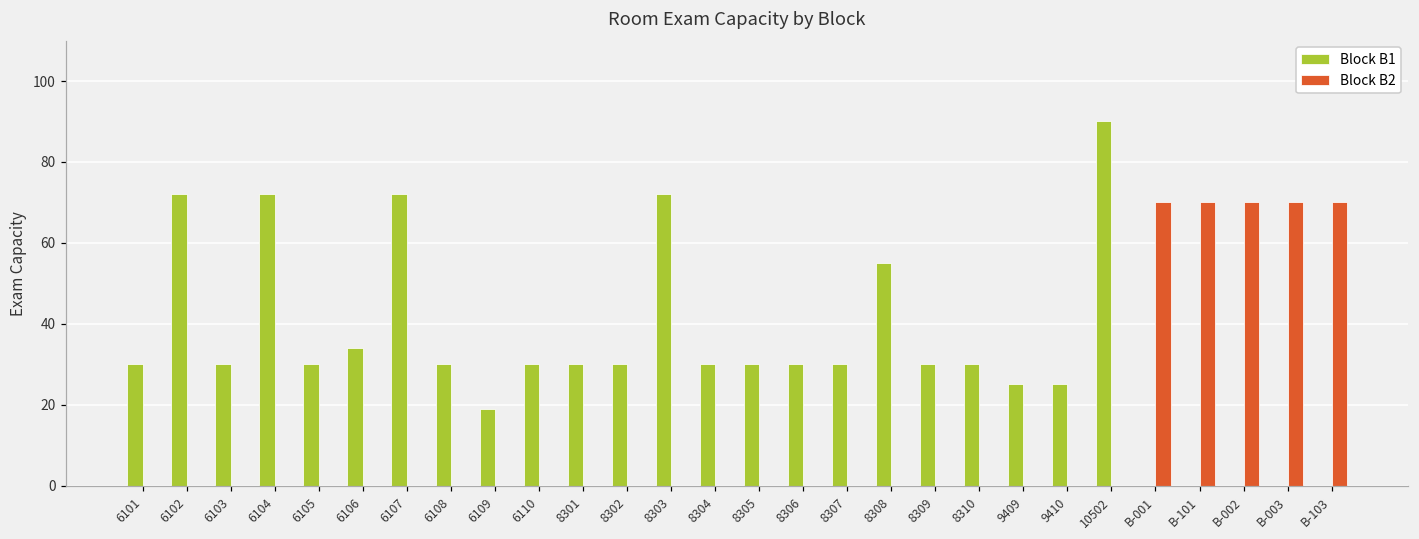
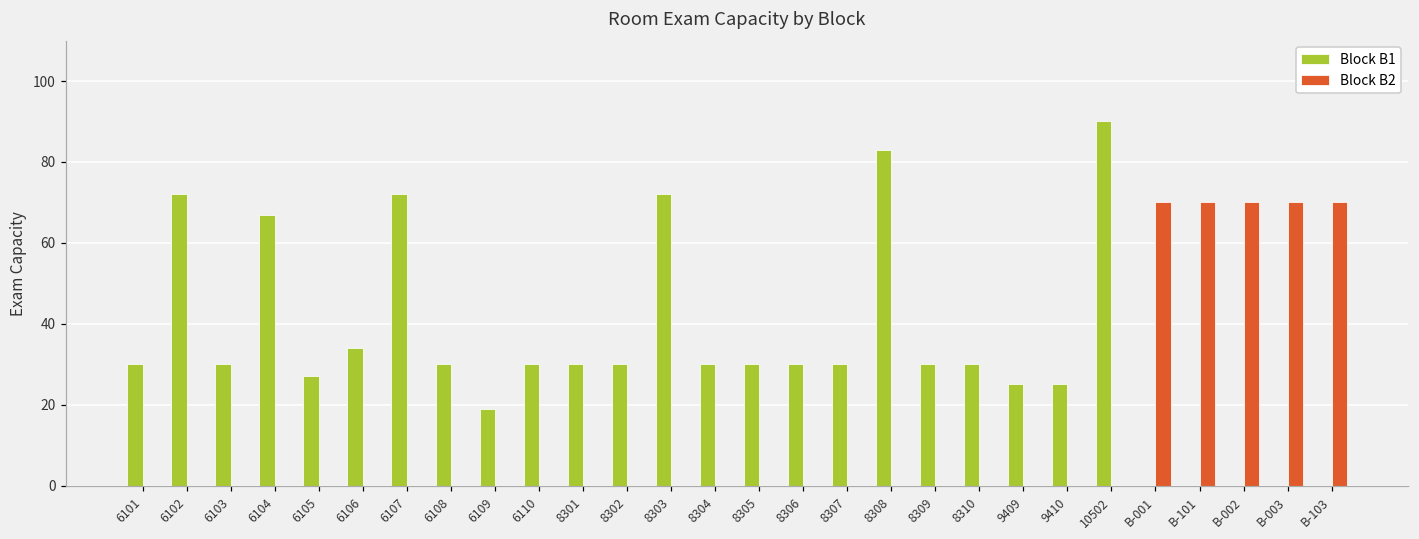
Block B1, 6104: 72 -> 67
Block B1, 6105: 30 -> 27
Block B1, 8308: 55 -> 83
